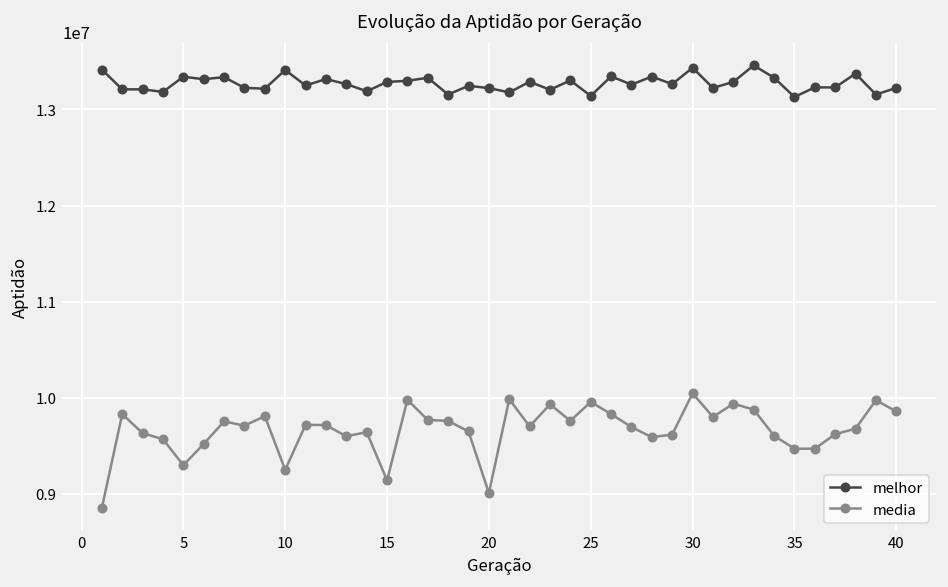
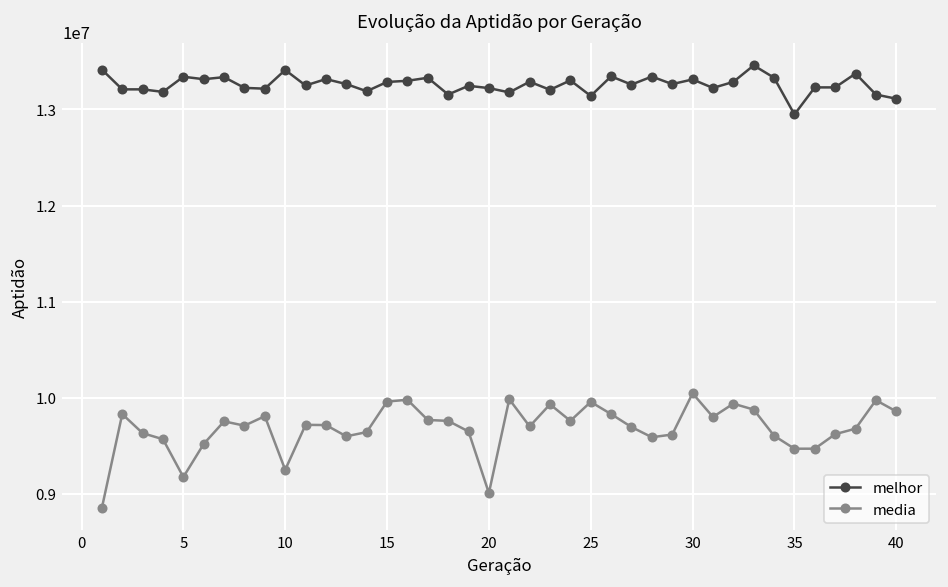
media, 5: 9300000 -> 9200000
media, 15: 9100000 -> 10000000
melhor, 30: 13400000 -> 13300000
melhor, 35: 13100000 -> 12900000
melhor, 40: 13200000 -> 13100000
